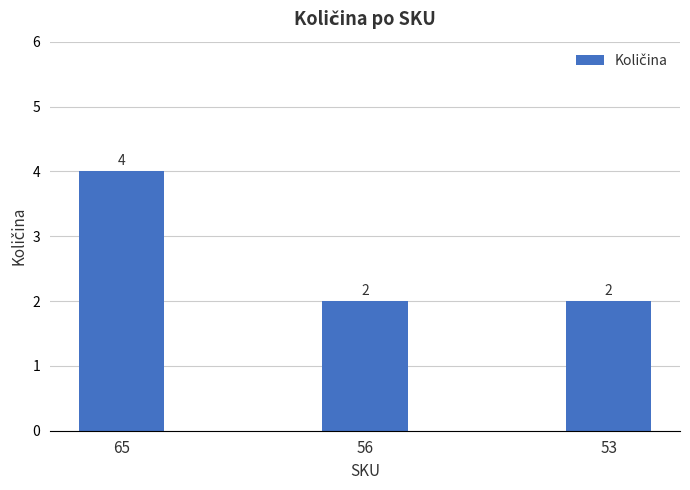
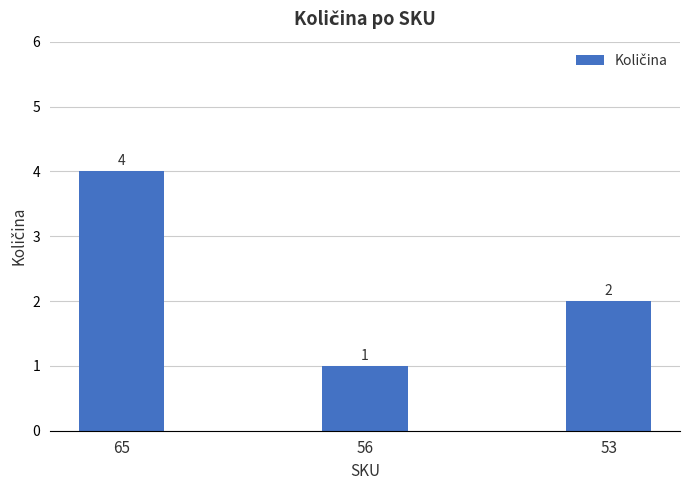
56: 2 -> 1
